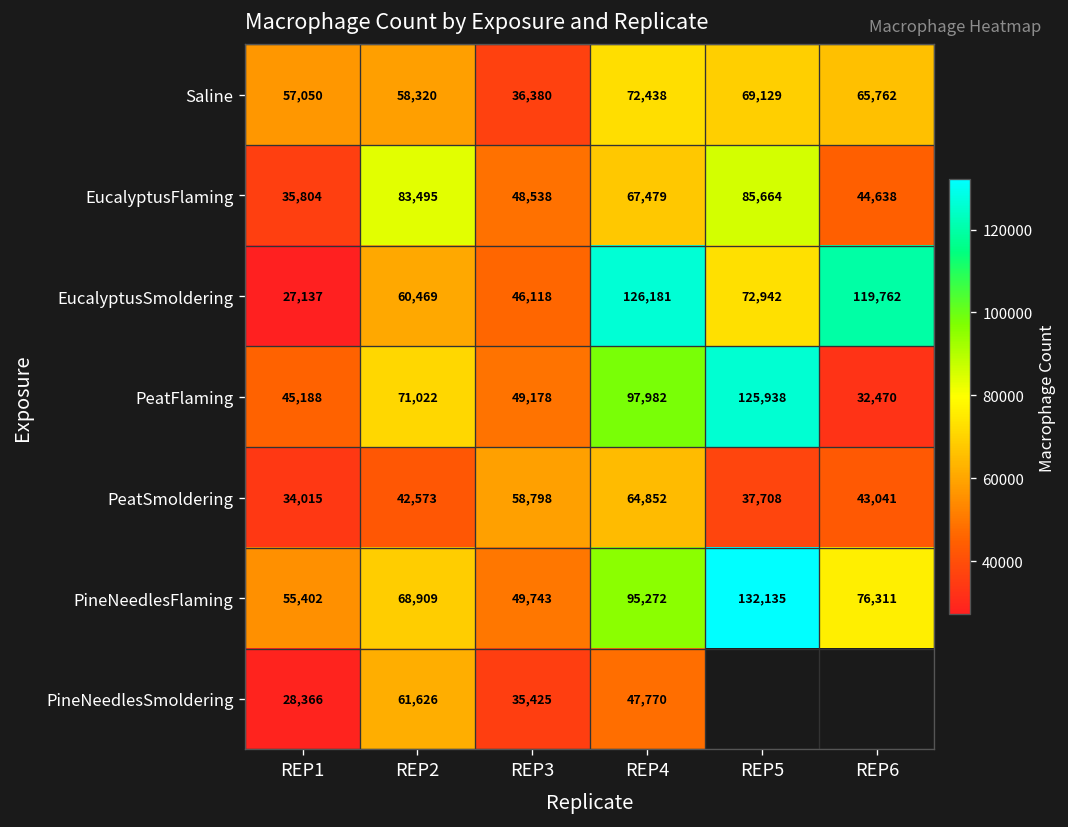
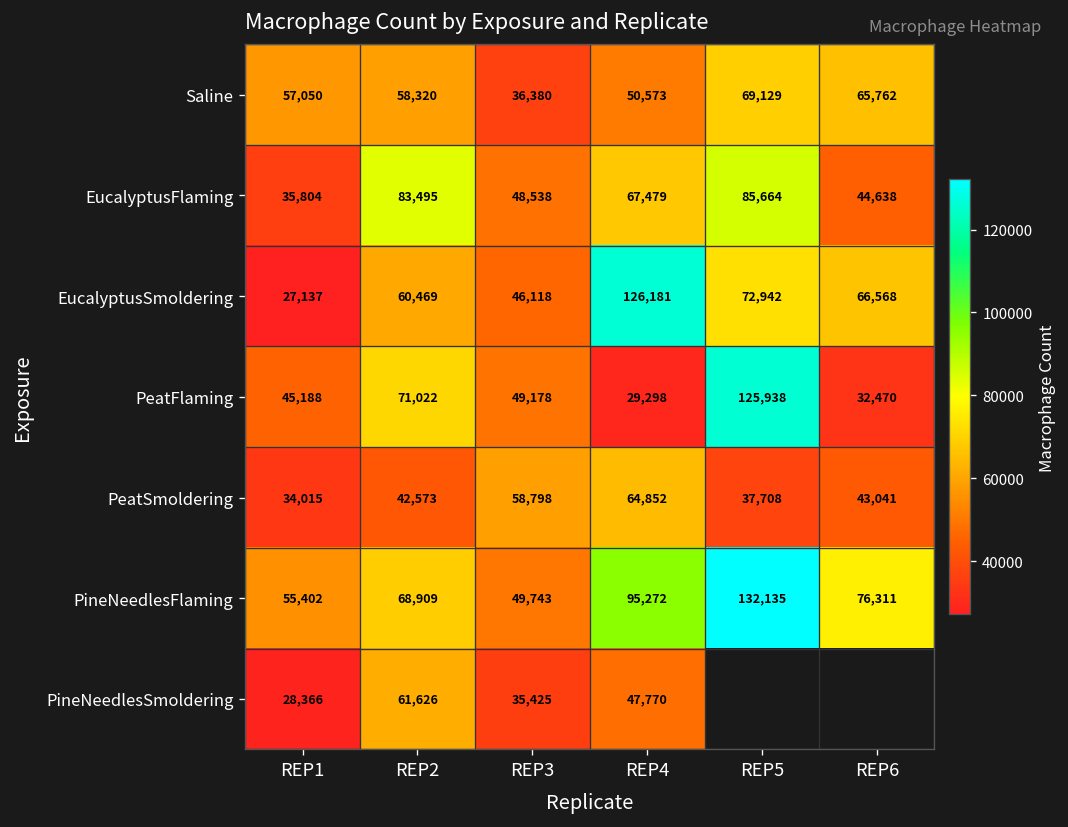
Saline, REP4: 72,438 -> 50,573
EucalyptusSmoldering, REP6: 119,762 -> 66,568
PeatFlaming, REP4: 97,982 -> 29,298
